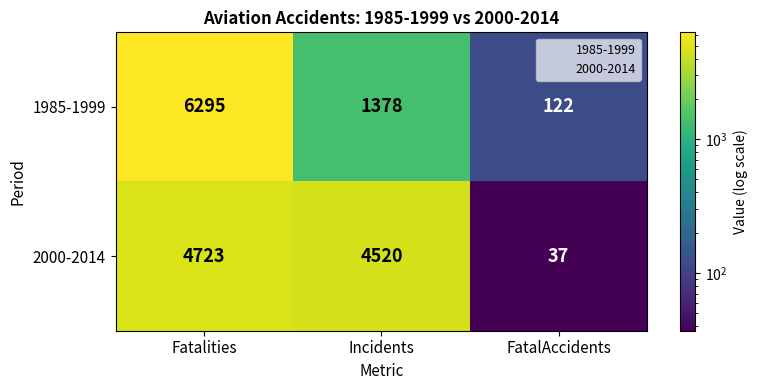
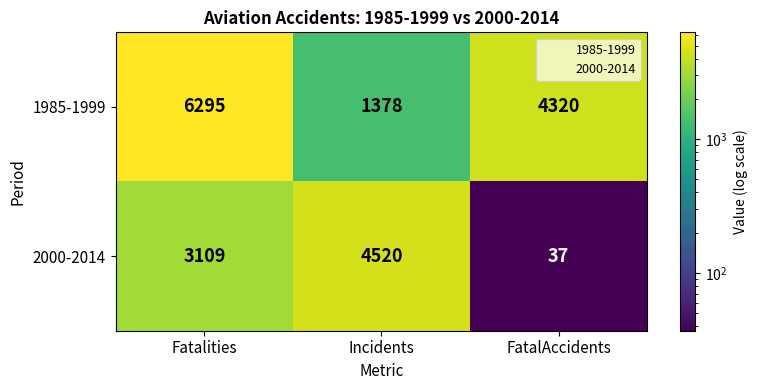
1985-1999, FatalAccidents: 122 -> 4320
2000-2014, Fatalities: 4723 -> 3109
